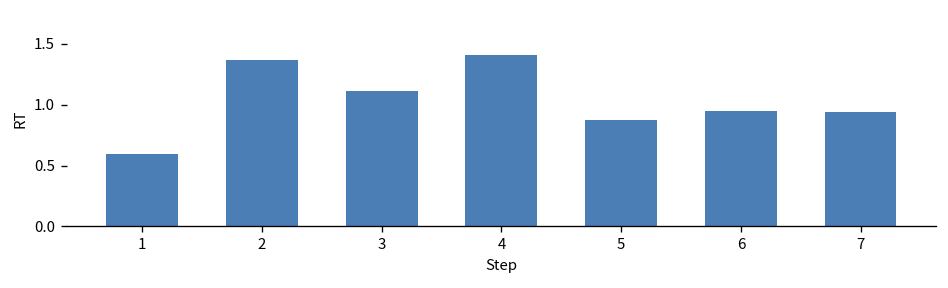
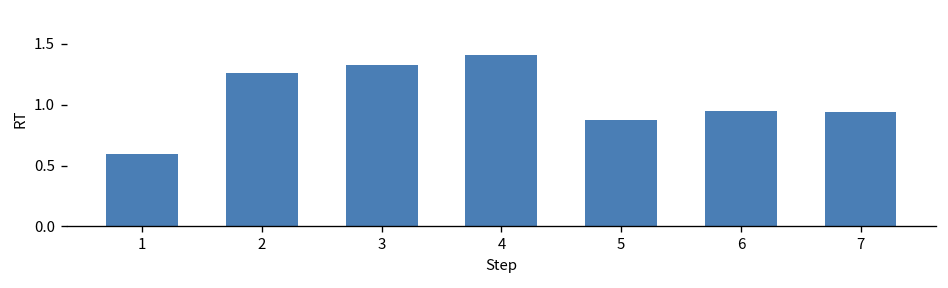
2: 1.37 -> 1.26
3: 1.11 -> 1.33
